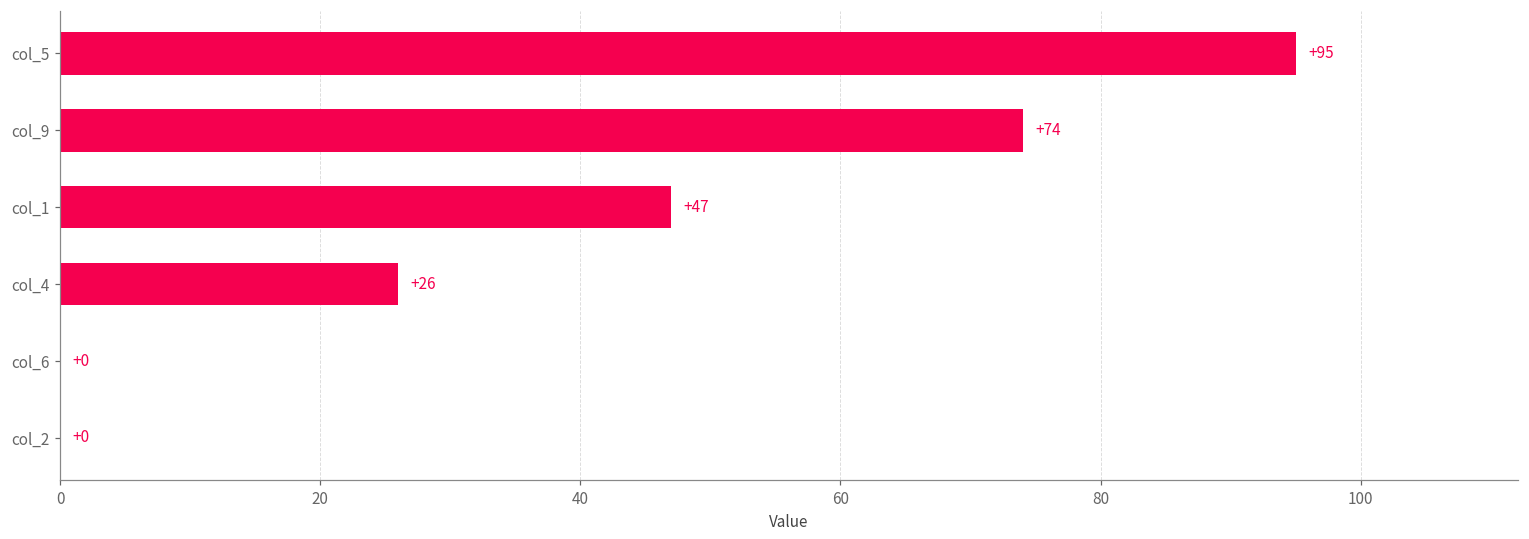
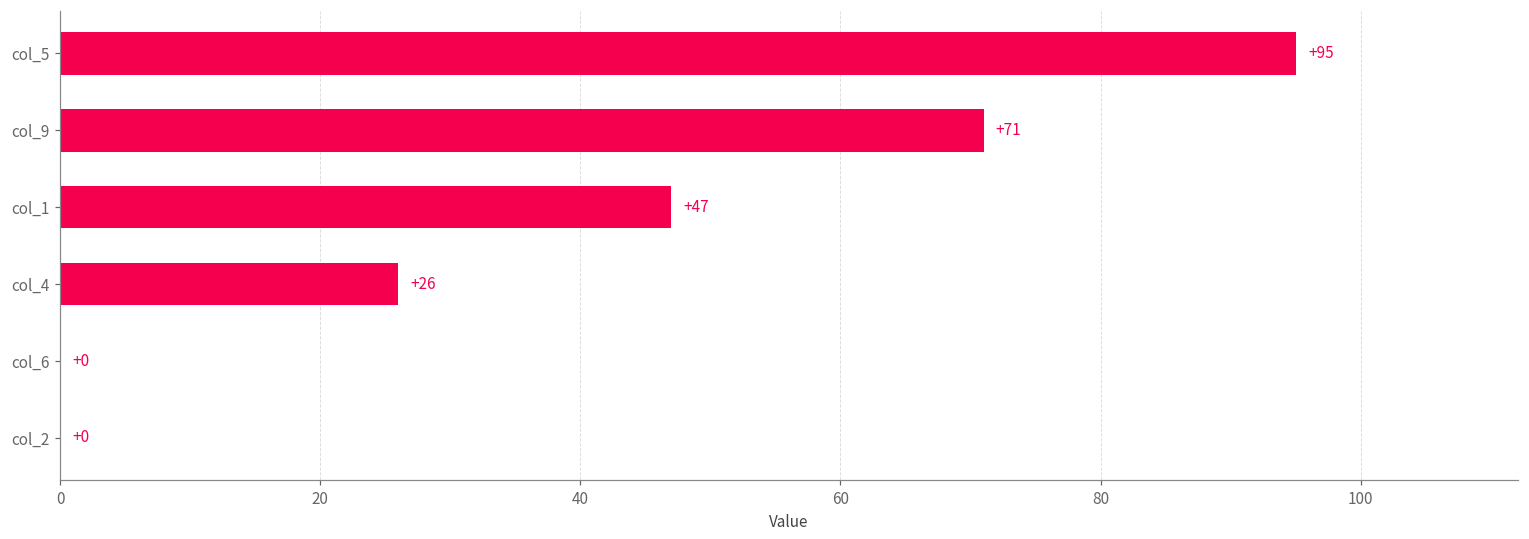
col_9: +74 -> +71
